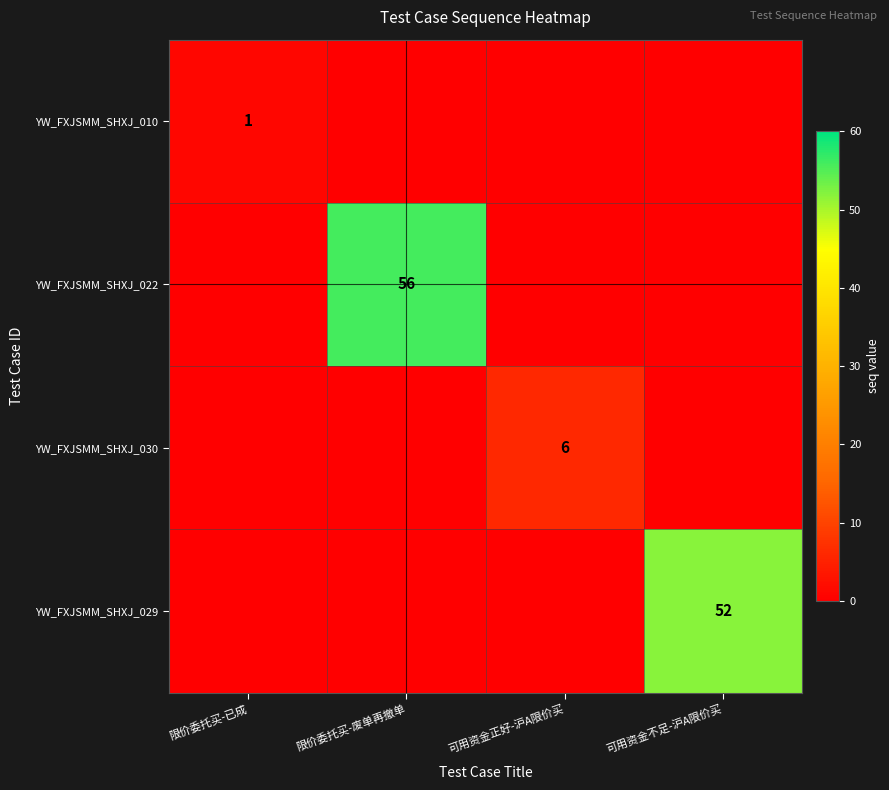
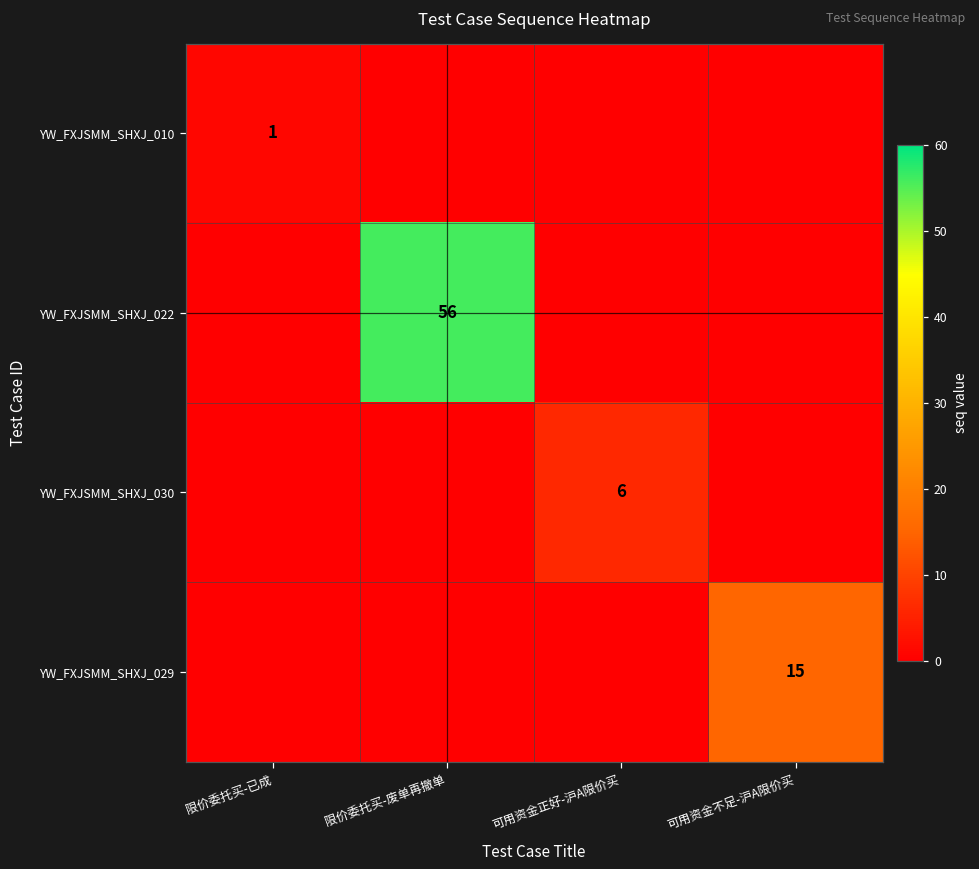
YW_FXJSMM_SHXJ_029, 可用资金不足-沪A限价买: 52 -> 15
